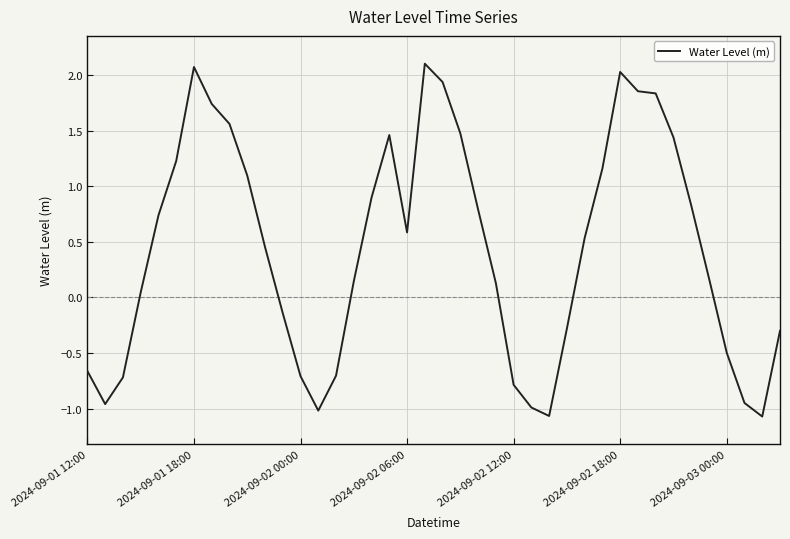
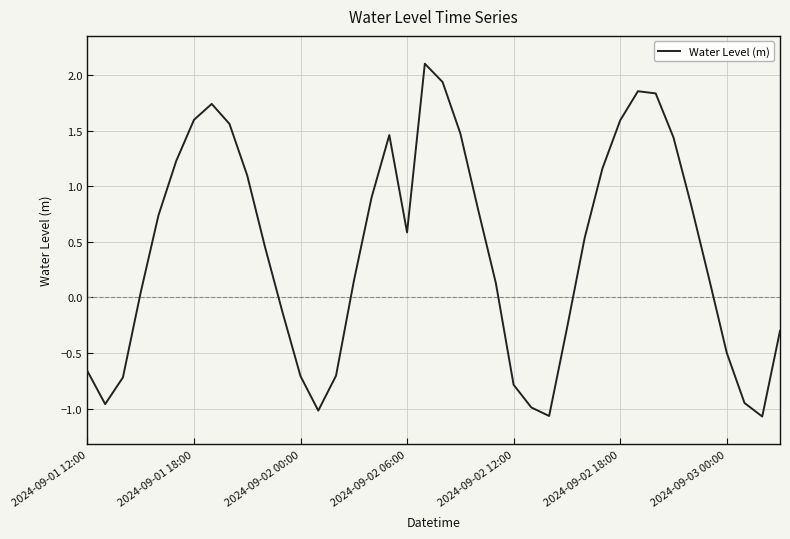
2024-09-01 18:00: 2.07 -> 1.60
2024-09-02 18:00: 2.03 -> 1.59
